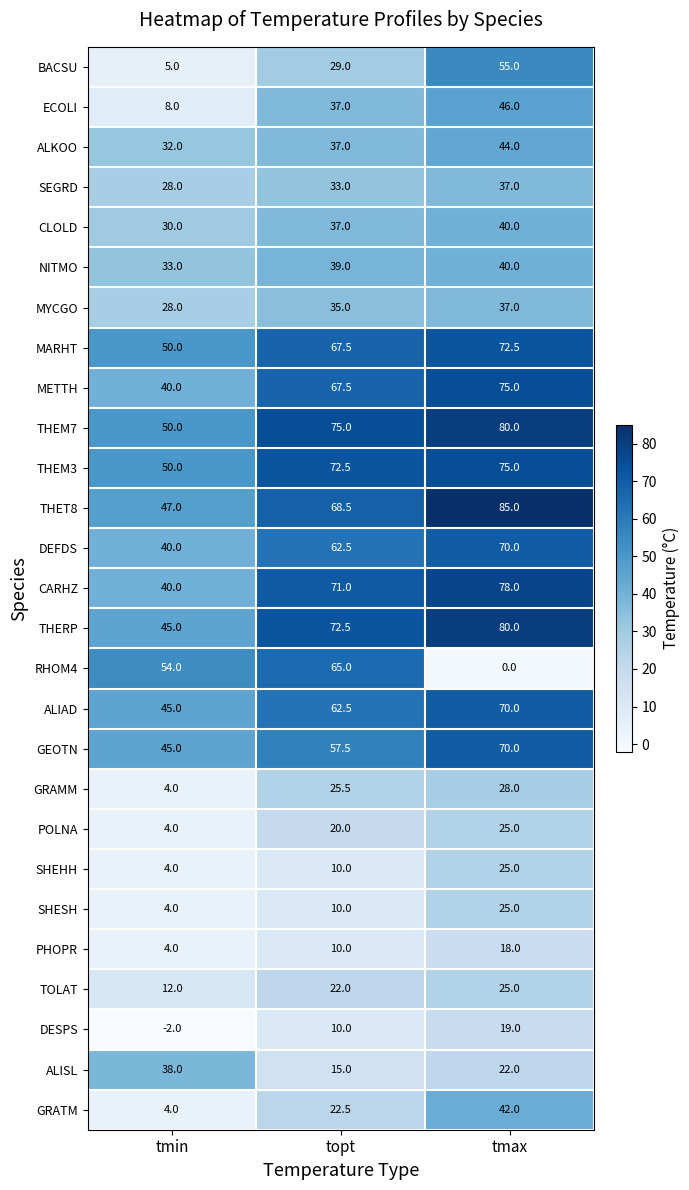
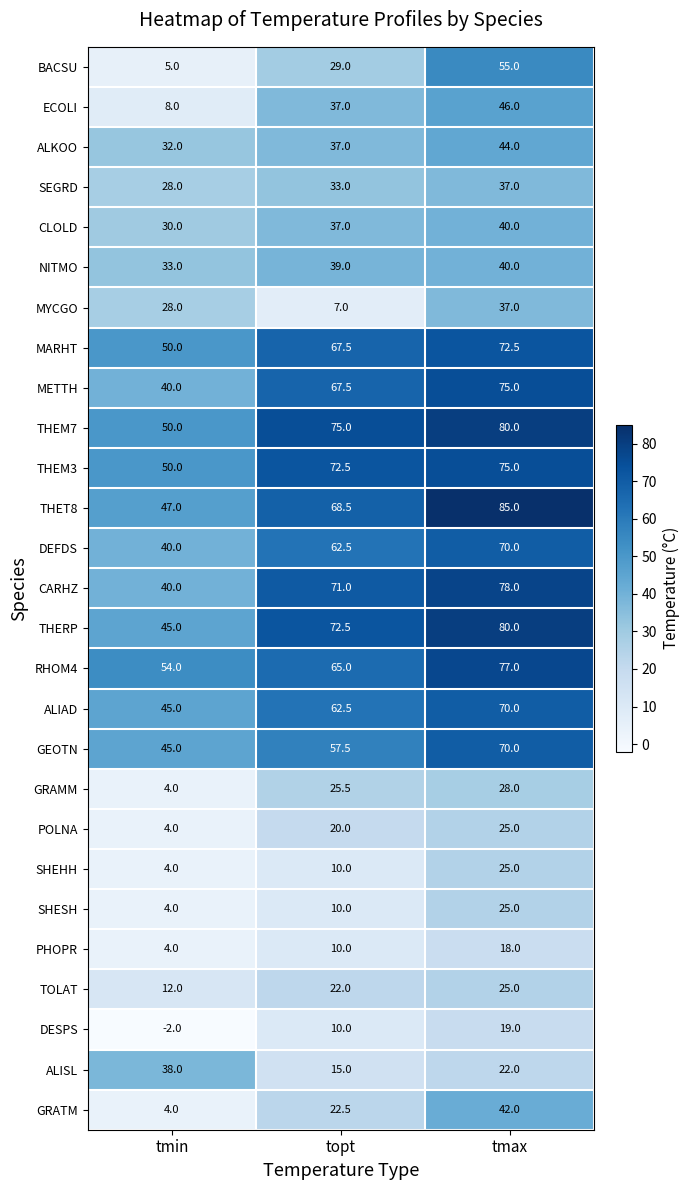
MYCGO, topt: 35.0 -> 7.0
RHOM4, tmax: 0.0 -> 77.0
